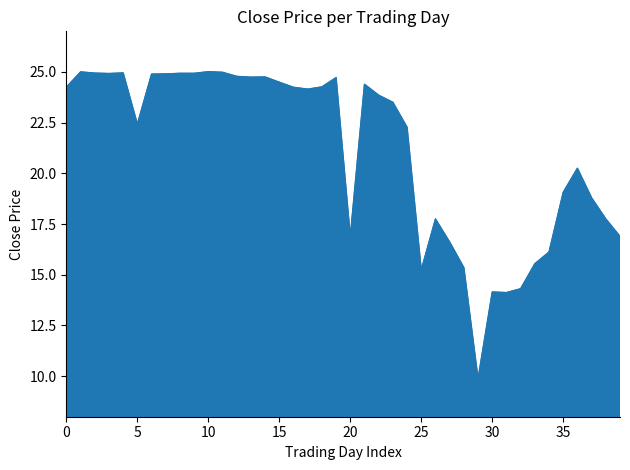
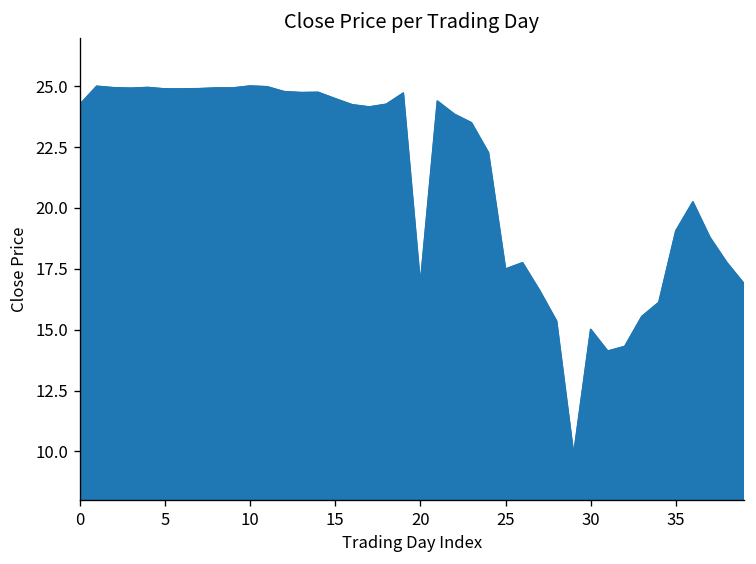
5: 22.4 -> 24.9
25: 15.2 -> 17.5
30: 14.1 -> 15.0
